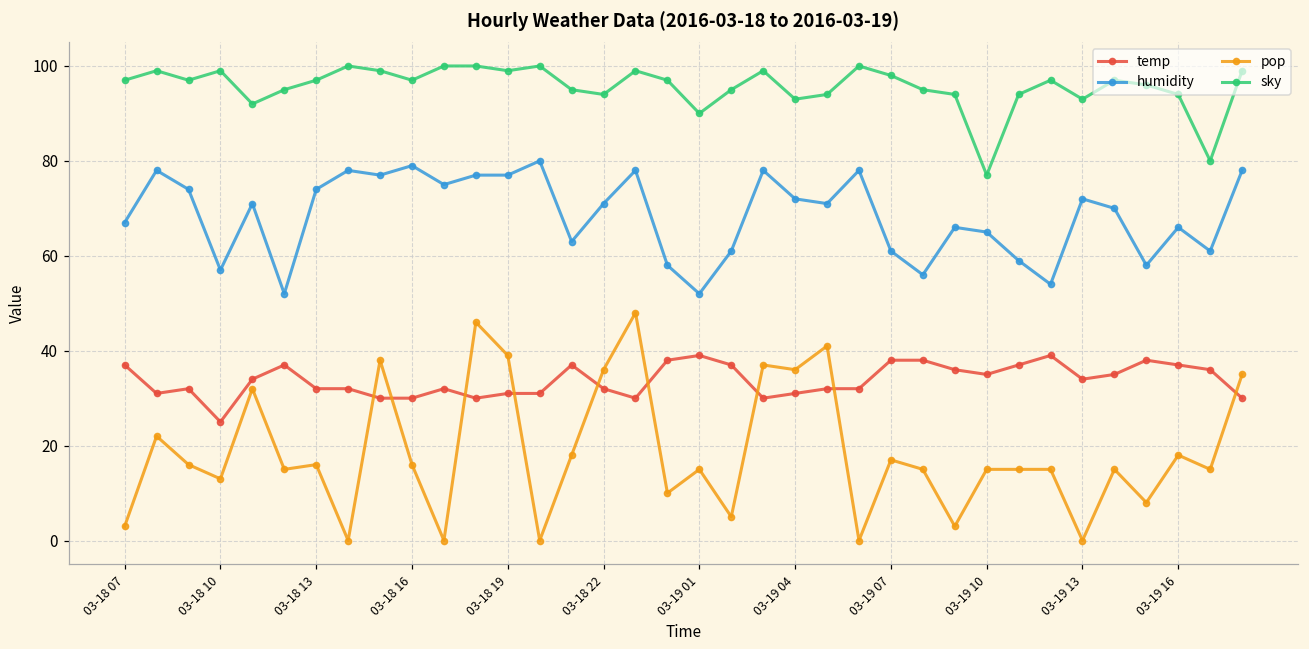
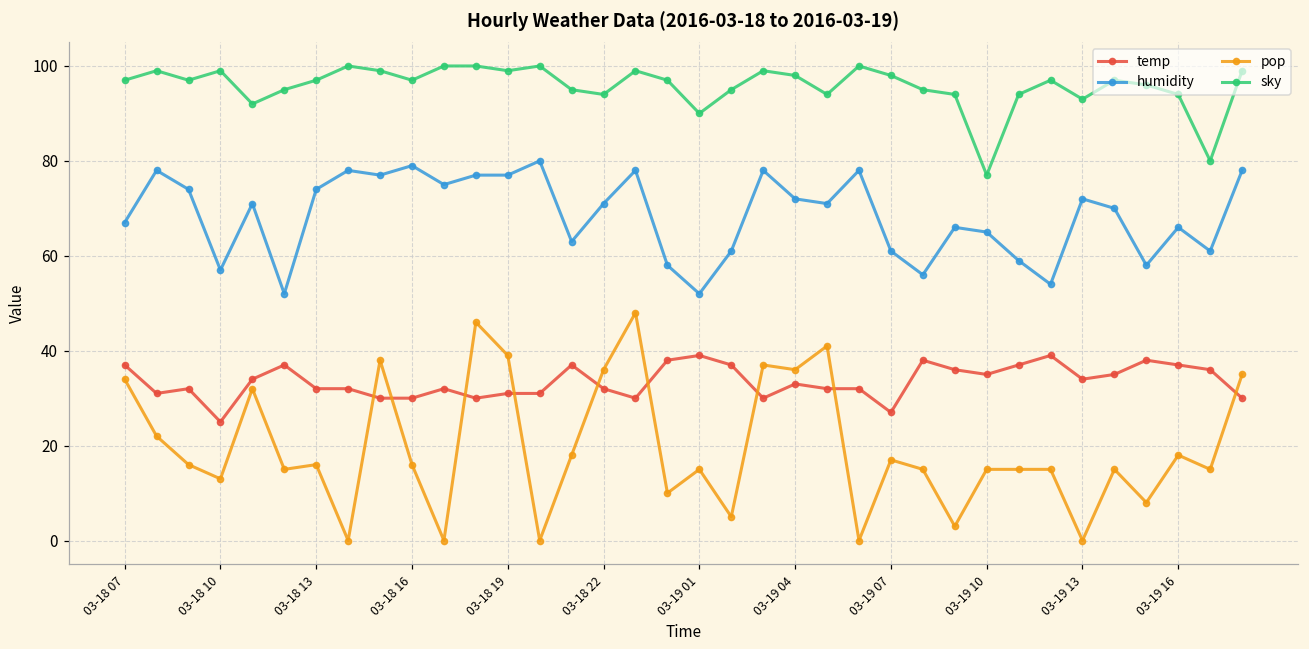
pop, 03-18 07: 3 -> 34
temp, 03-19 04: 31 -> 33
sky, 03-19 04: 93 -> 98
temp, 03-19 07: 38 -> 27
